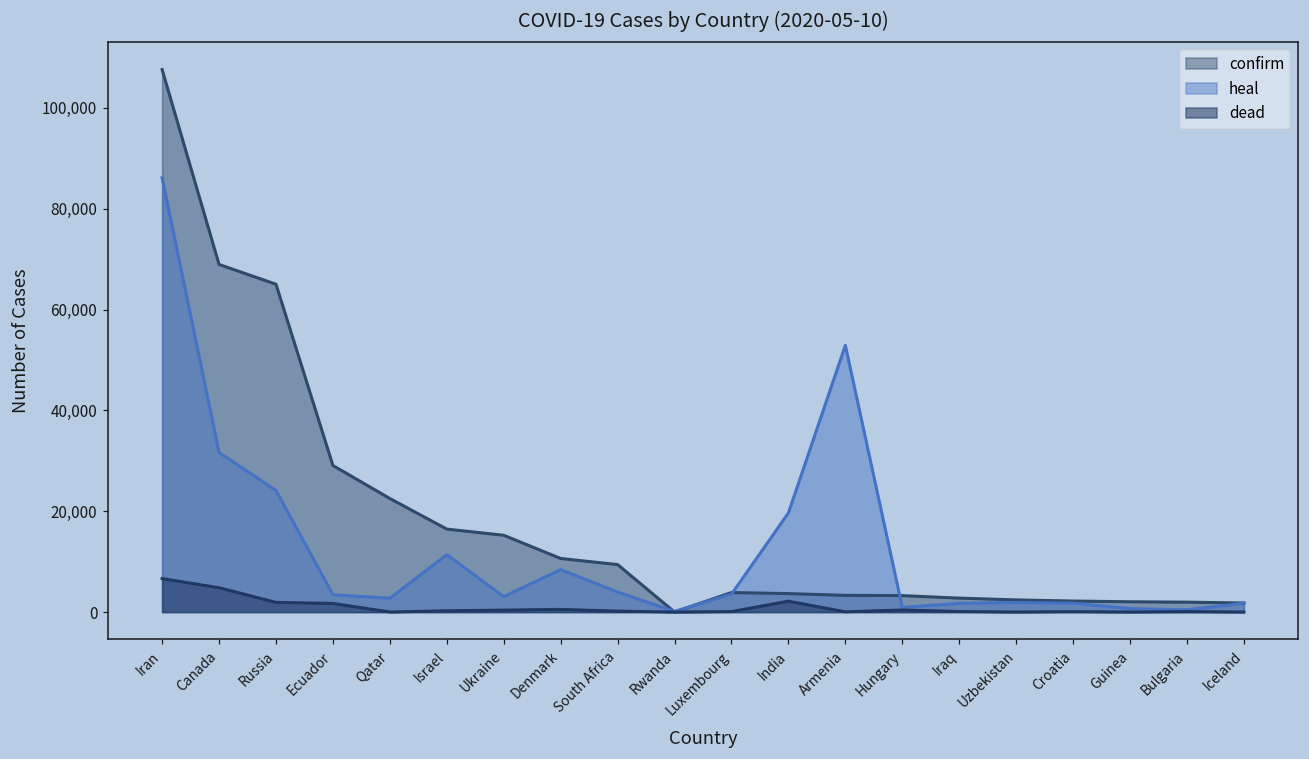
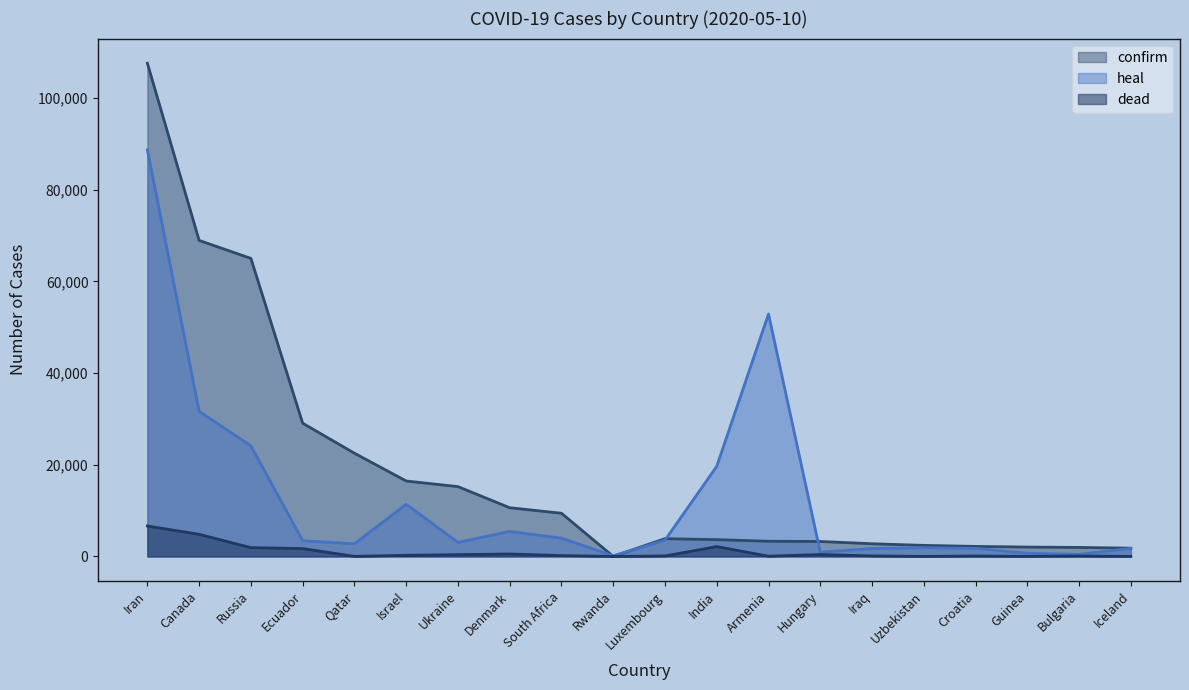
heal, Iran: 86,000 -> 89,000
heal, Denmark: 8,000 -> 5,000
